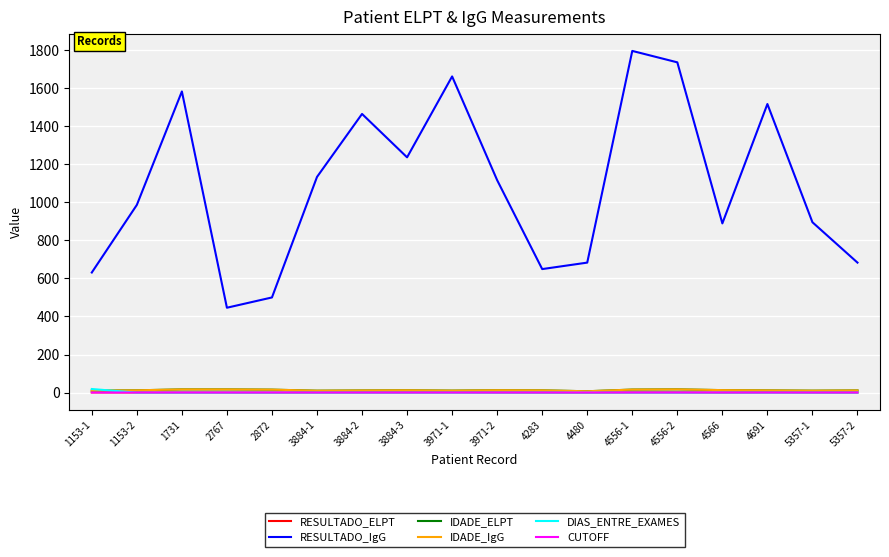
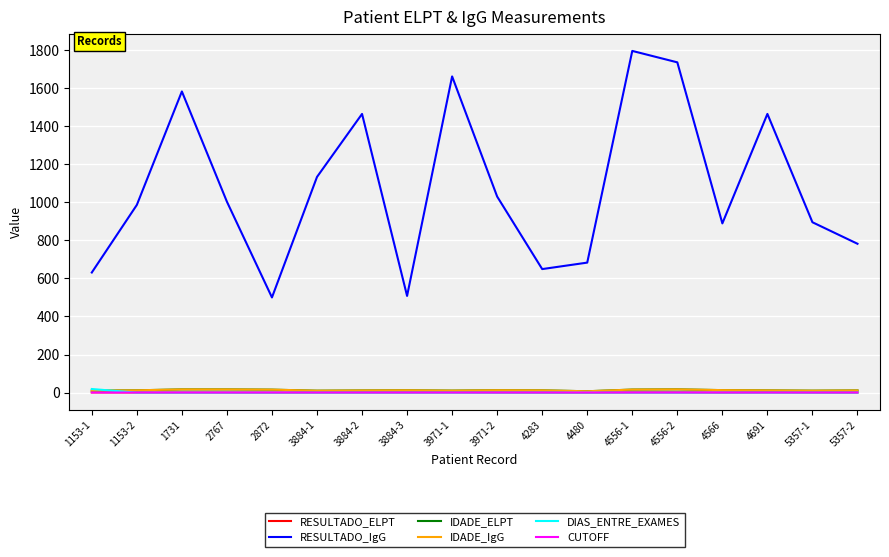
RESULTADO_IgG, 2767: 450 -> 1000
RESULTADO_IgG, 3884-3: 1240 -> 510
RESULTADO_IgG, 3971-2: 1120 -> 1030
RESULTADO_IgG, 4691: 1520 -> 1460
RESULTADO_IgG, 5357-2: 680 -> 780
